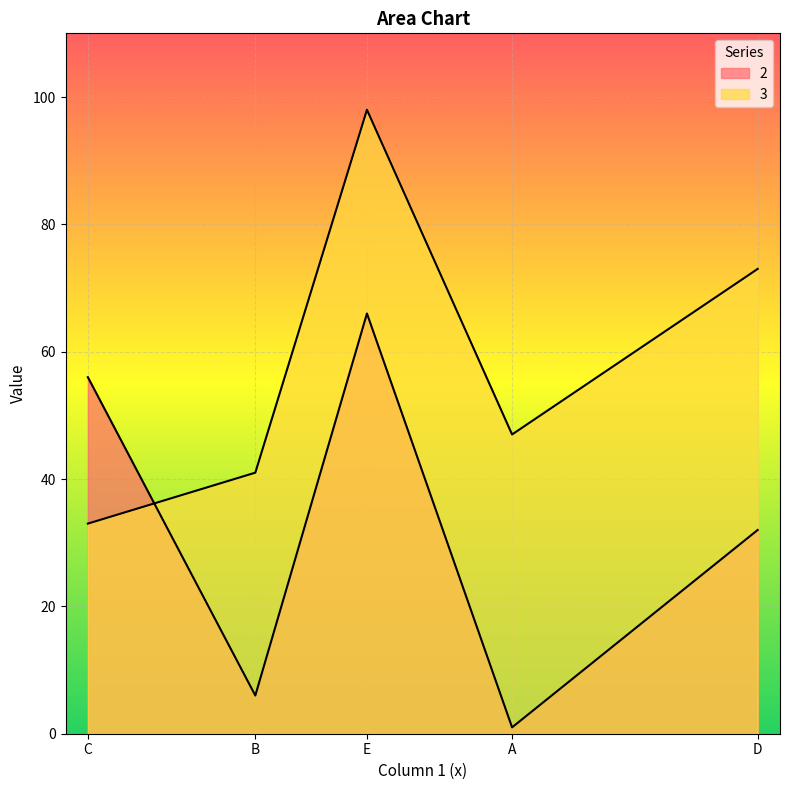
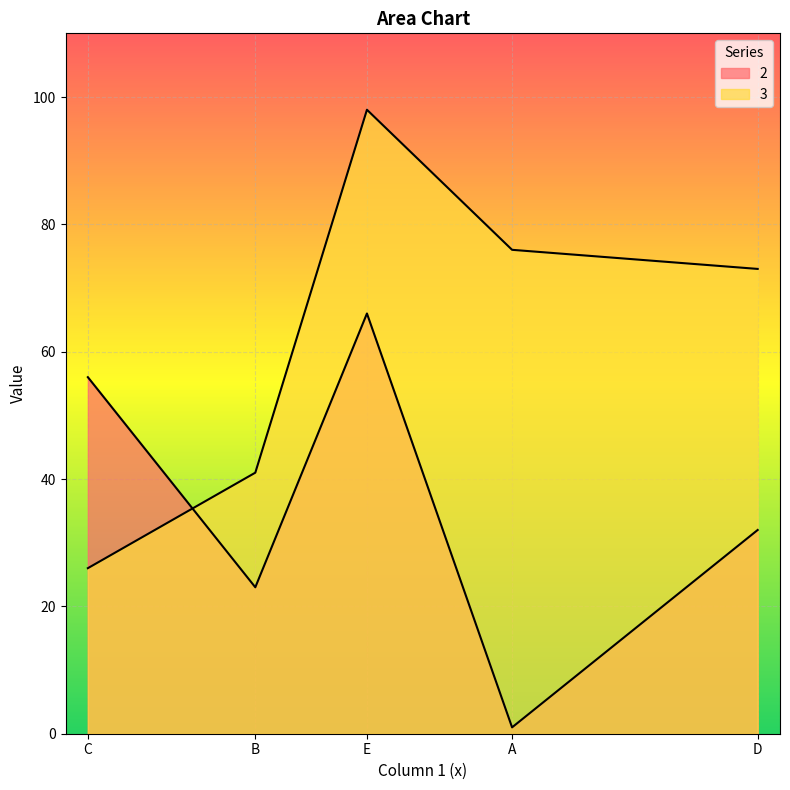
3, C: 33 -> 26
2, B: 6 -> 23
3, A: 47 -> 76
